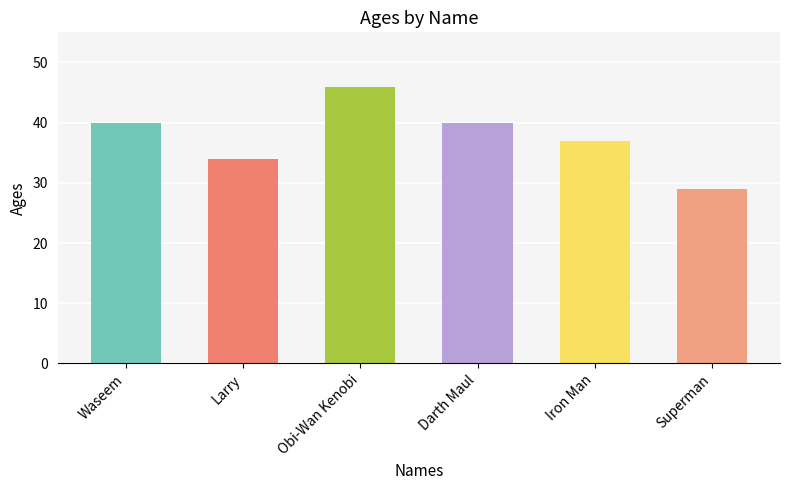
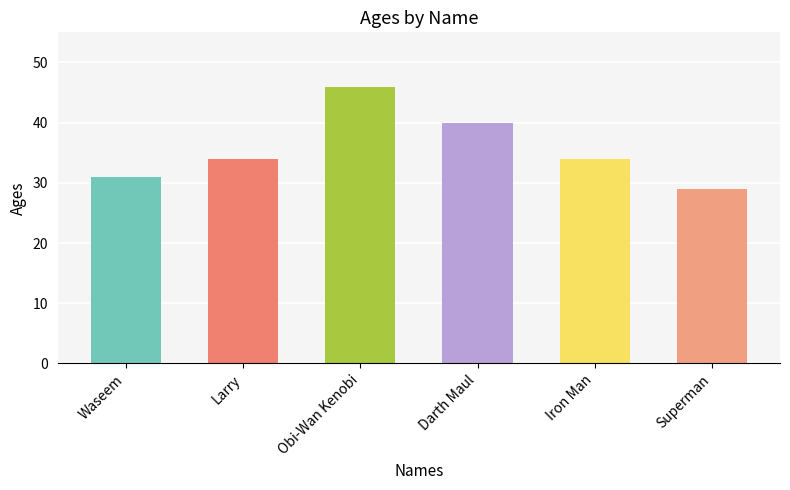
Waseem: 40 -> 31
Iron Man: 37 -> 34
